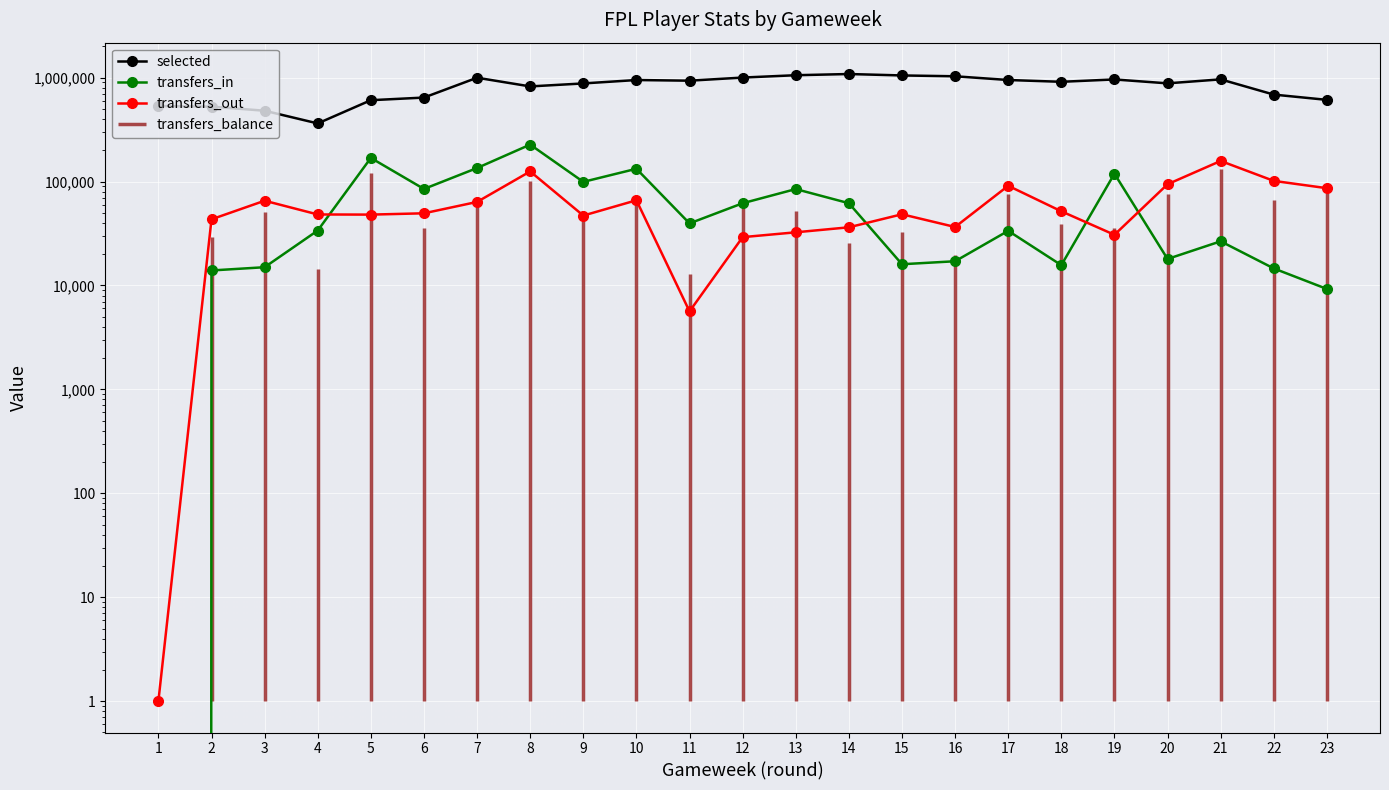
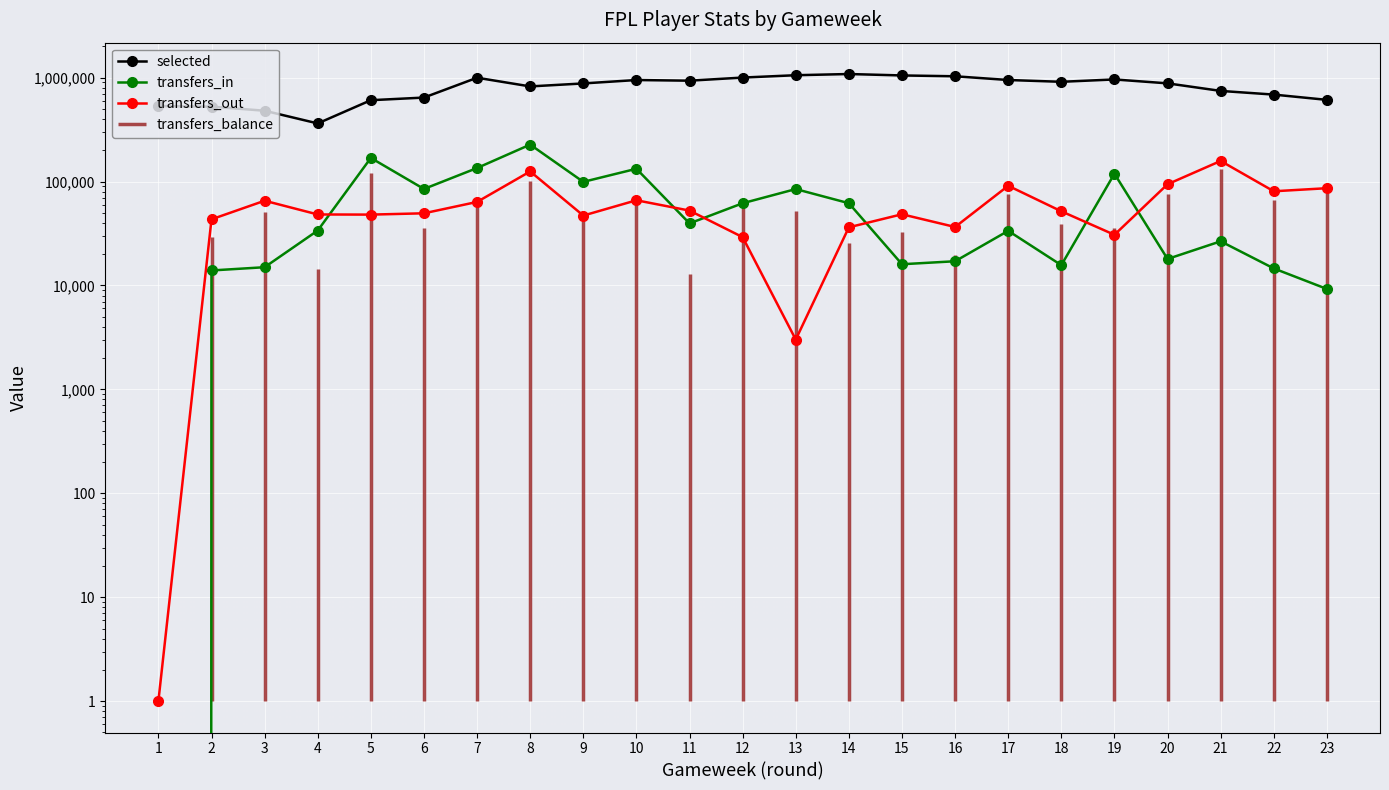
transfers_out, 11: 6,000 -> 50,000
transfers_out, 13: 32,000 -> 3,000
selected, 21: 1,000,000 -> 700,000
transfers_out, 22: 100,000 -> 80,000
